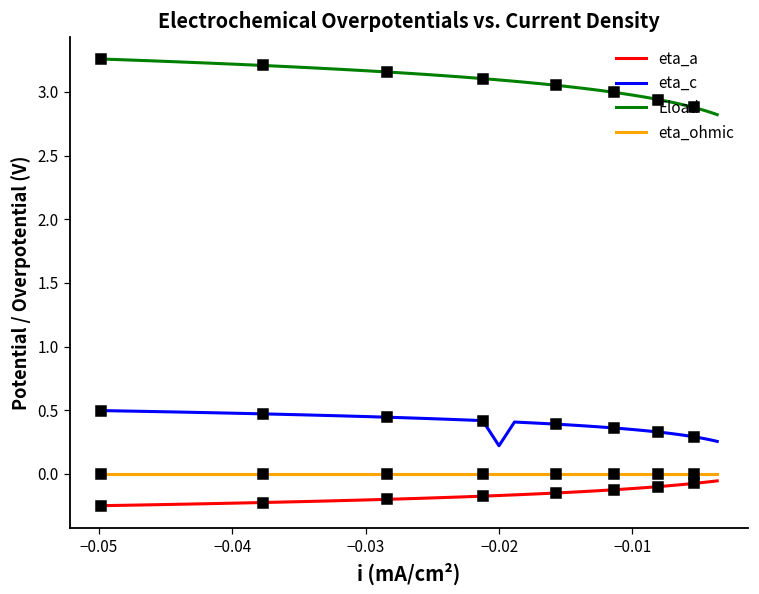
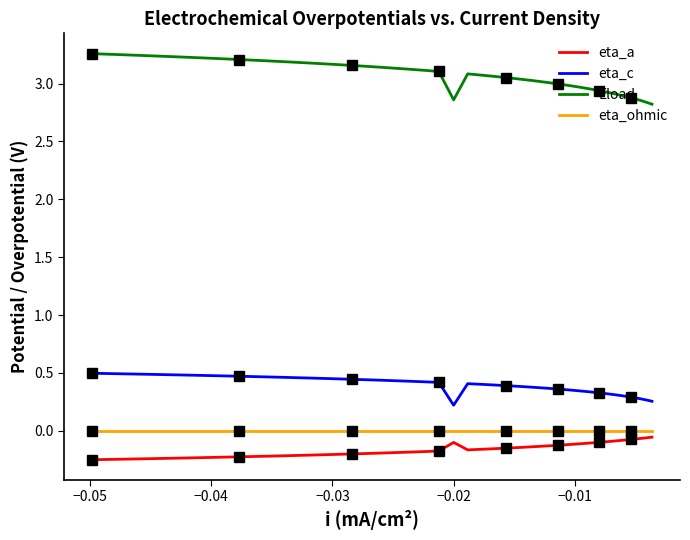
eta_a, −0.02: -0.17 -> -0.10
Eload, −0.02: 3.09 -> 2.86
